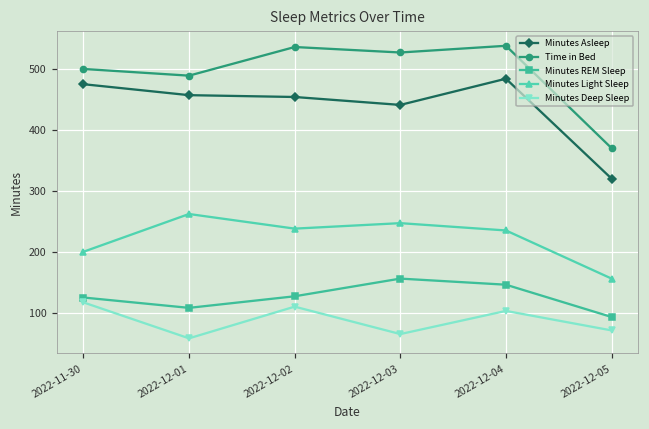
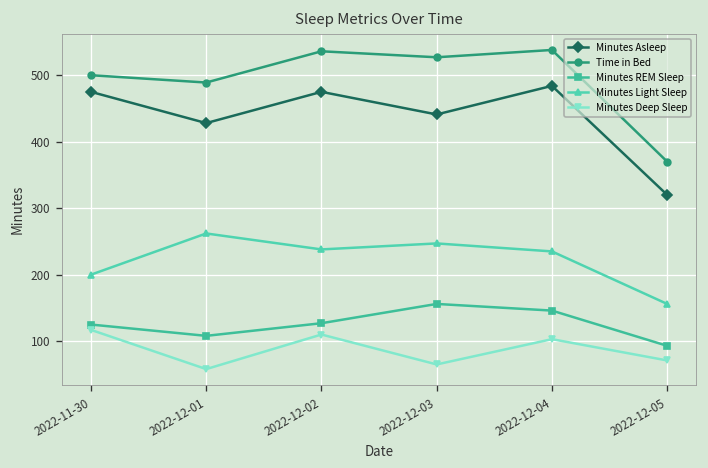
Minutes Asleep, 2022-12-01: 460 -> 430
Minutes Asleep, 2022-12-02: 450 -> 480
